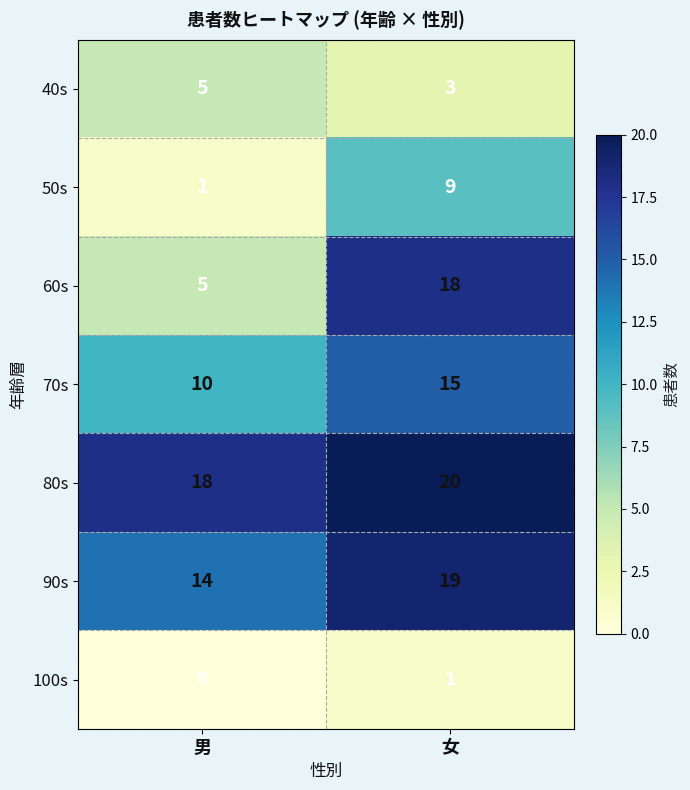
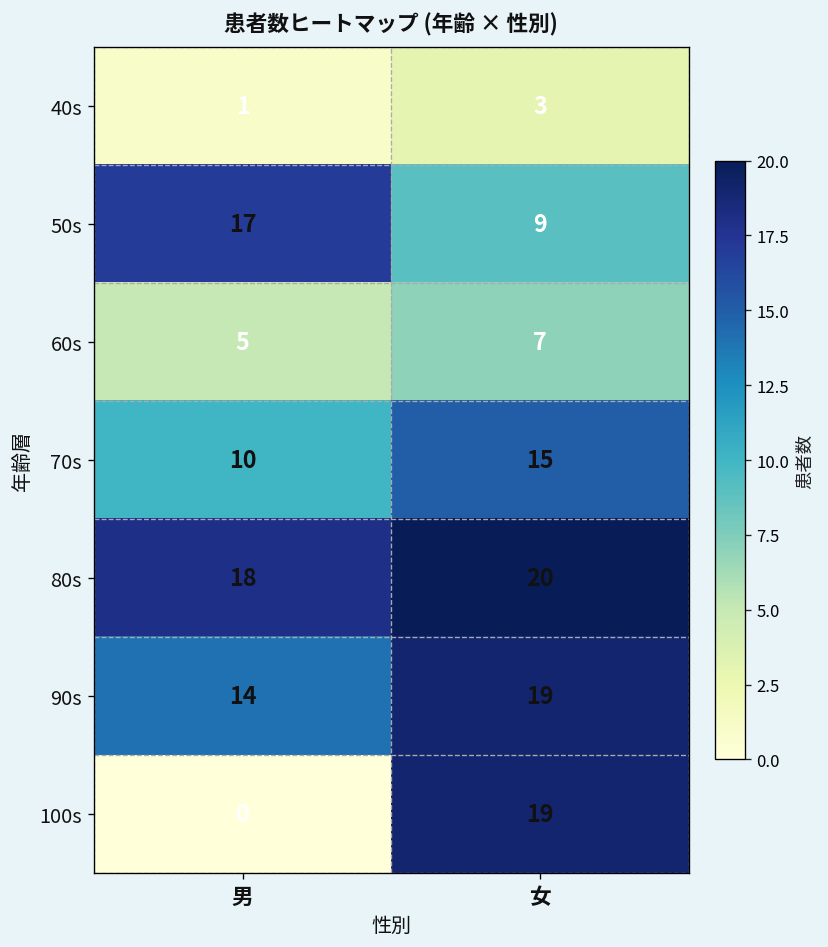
40s, 男: 5 -> 1
50s, 男: 1 -> 17
60s, 女: 18 -> 7
100s, 女: 1 -> 19
